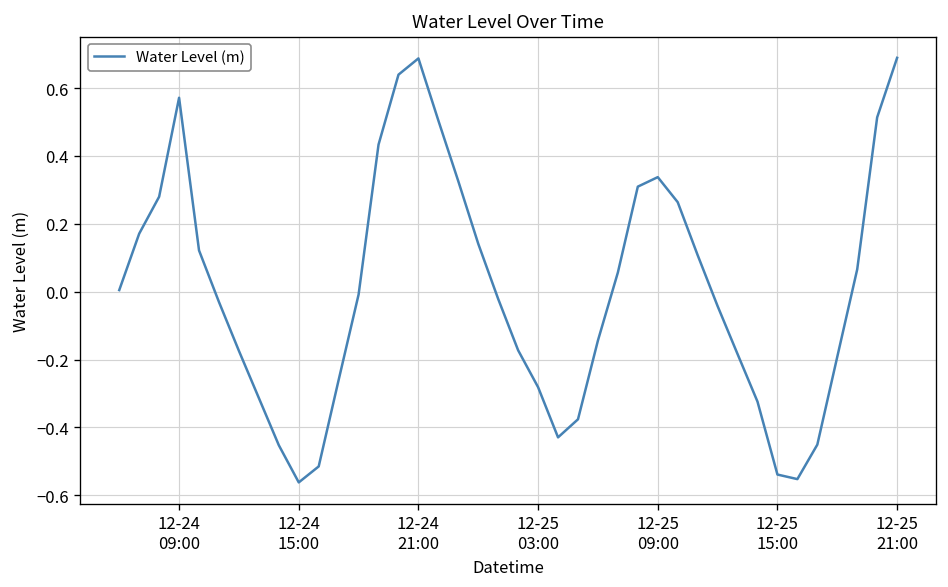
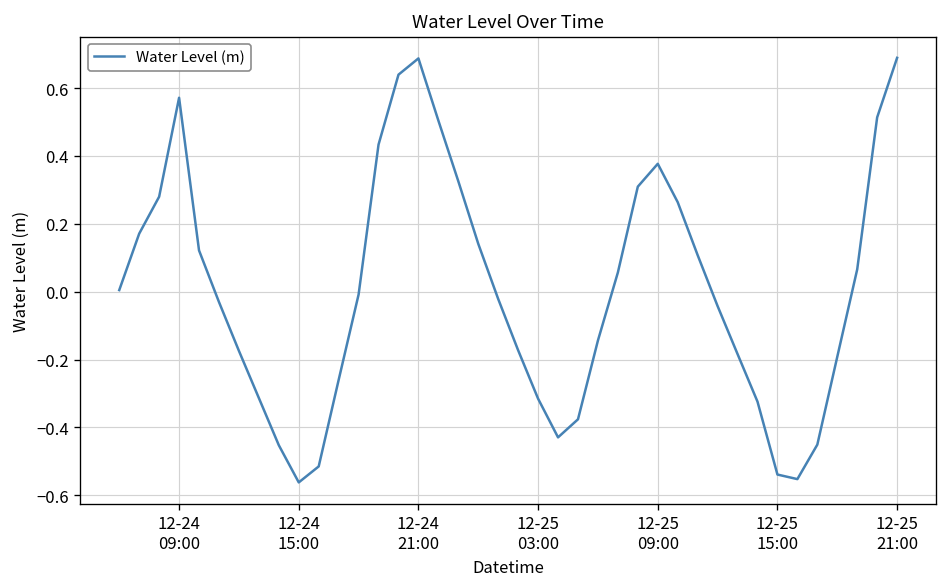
12-25 03:00: -0.28 -> -0.32
12-25 09:00: 0.34 -> 0.38
